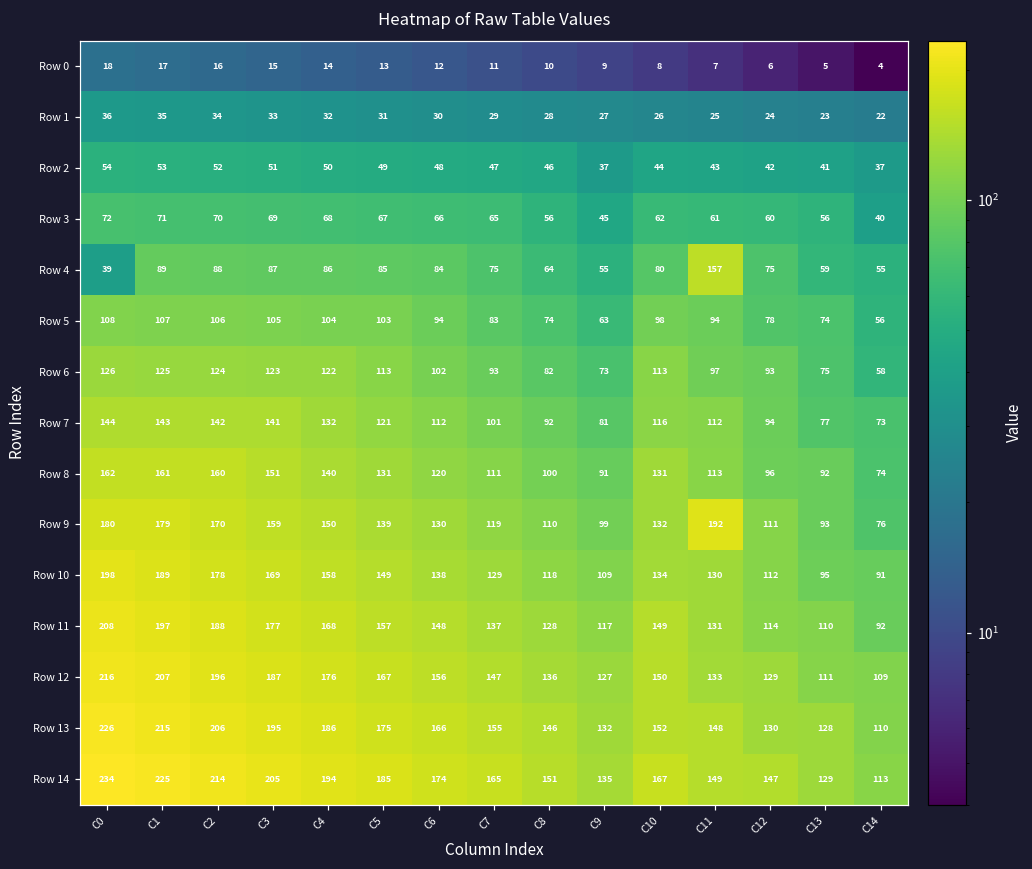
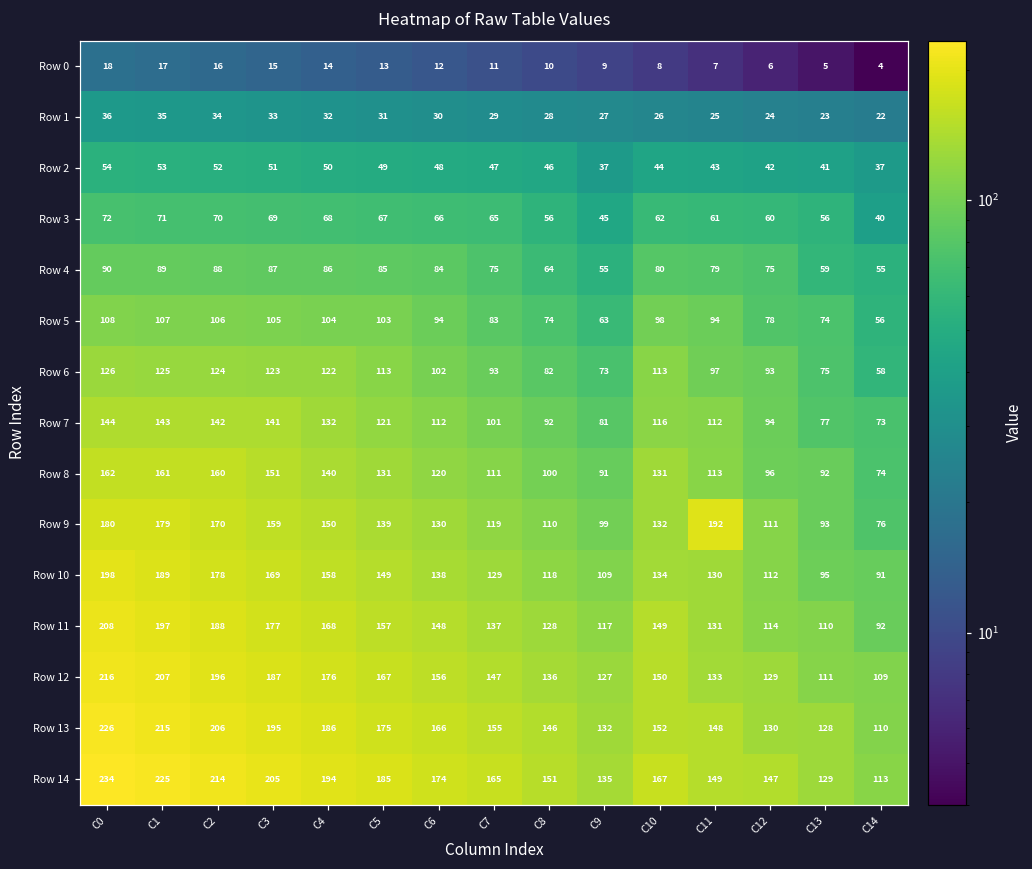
Row 4, C0: 39 -> 90
Row 4, C11: 157 -> 79
